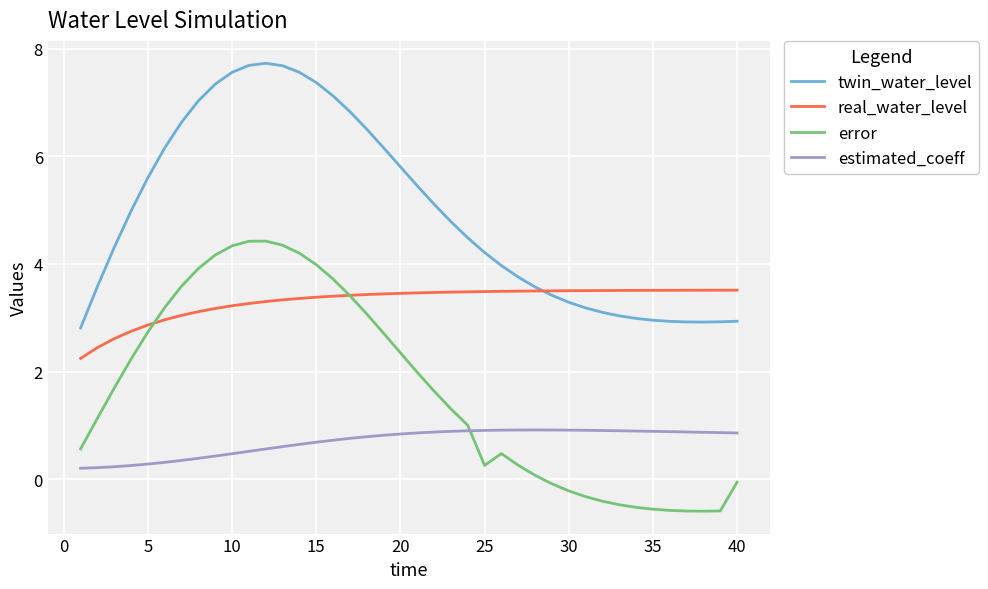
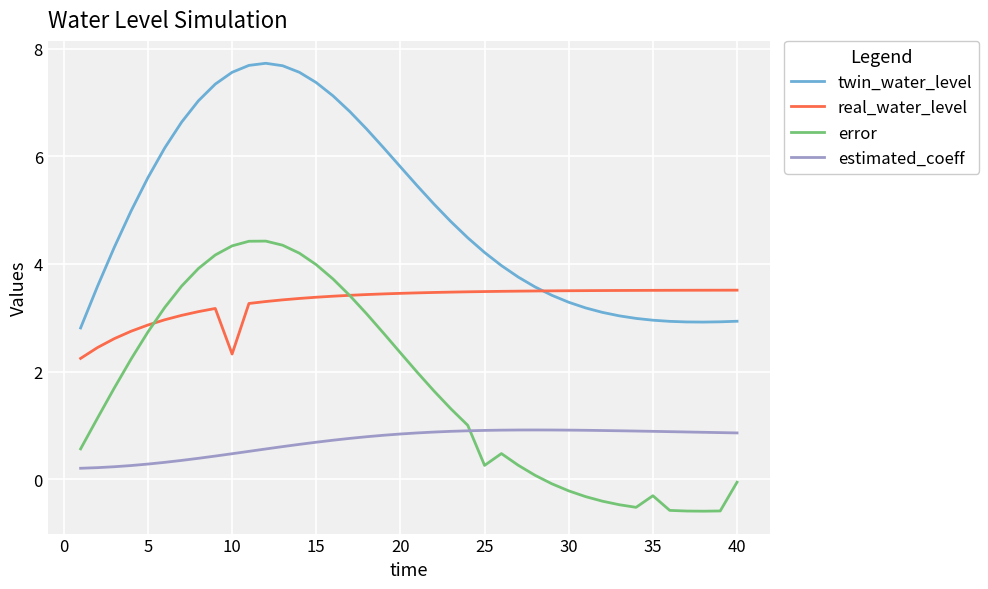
real_water_level, 10: 3.2 -> 2.3
error, 35: -0.6 -> -0.3
